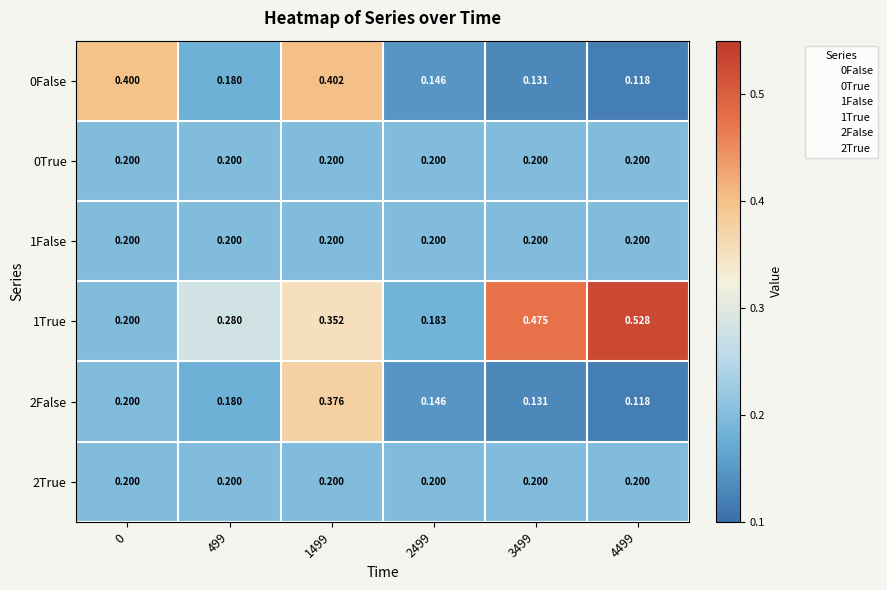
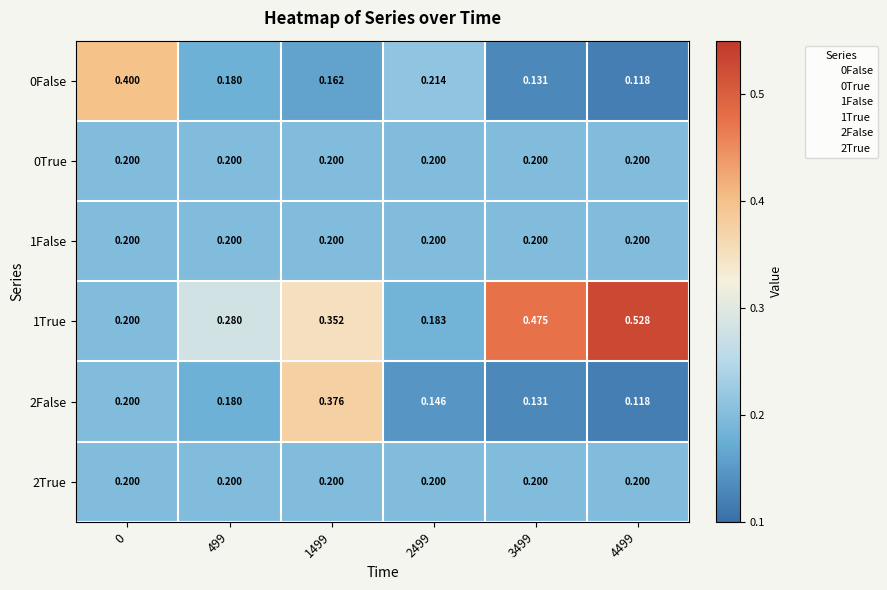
0False, 1499: 0.402 -> 0.162
0False, 2499: 0.146 -> 0.214
